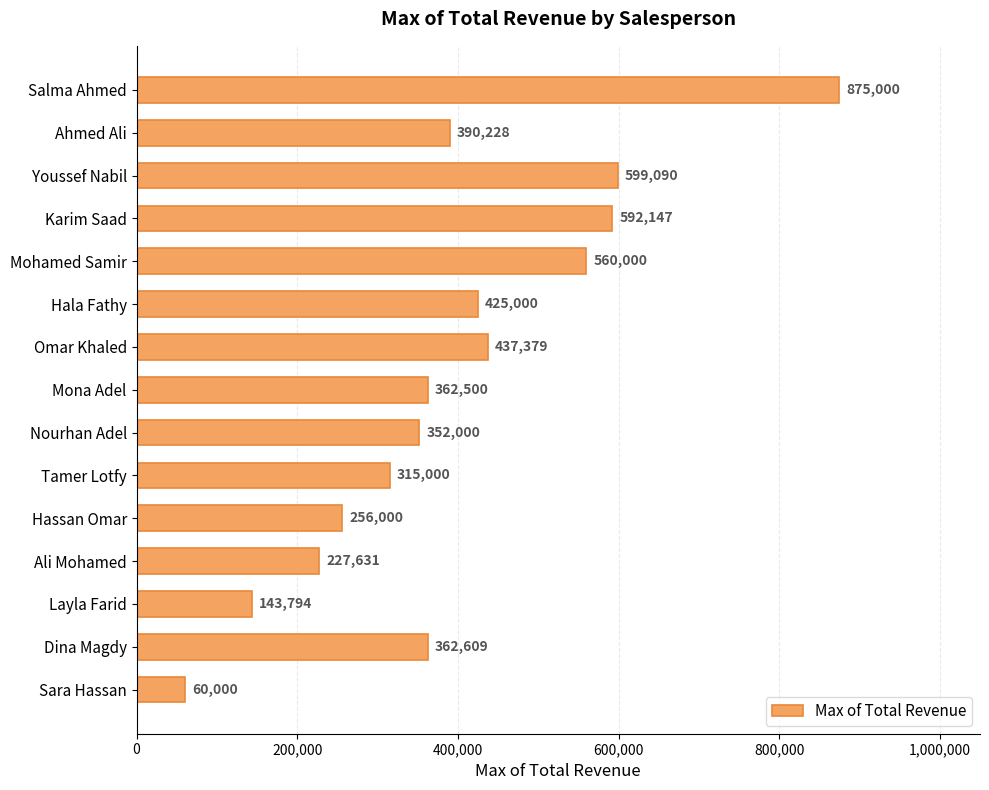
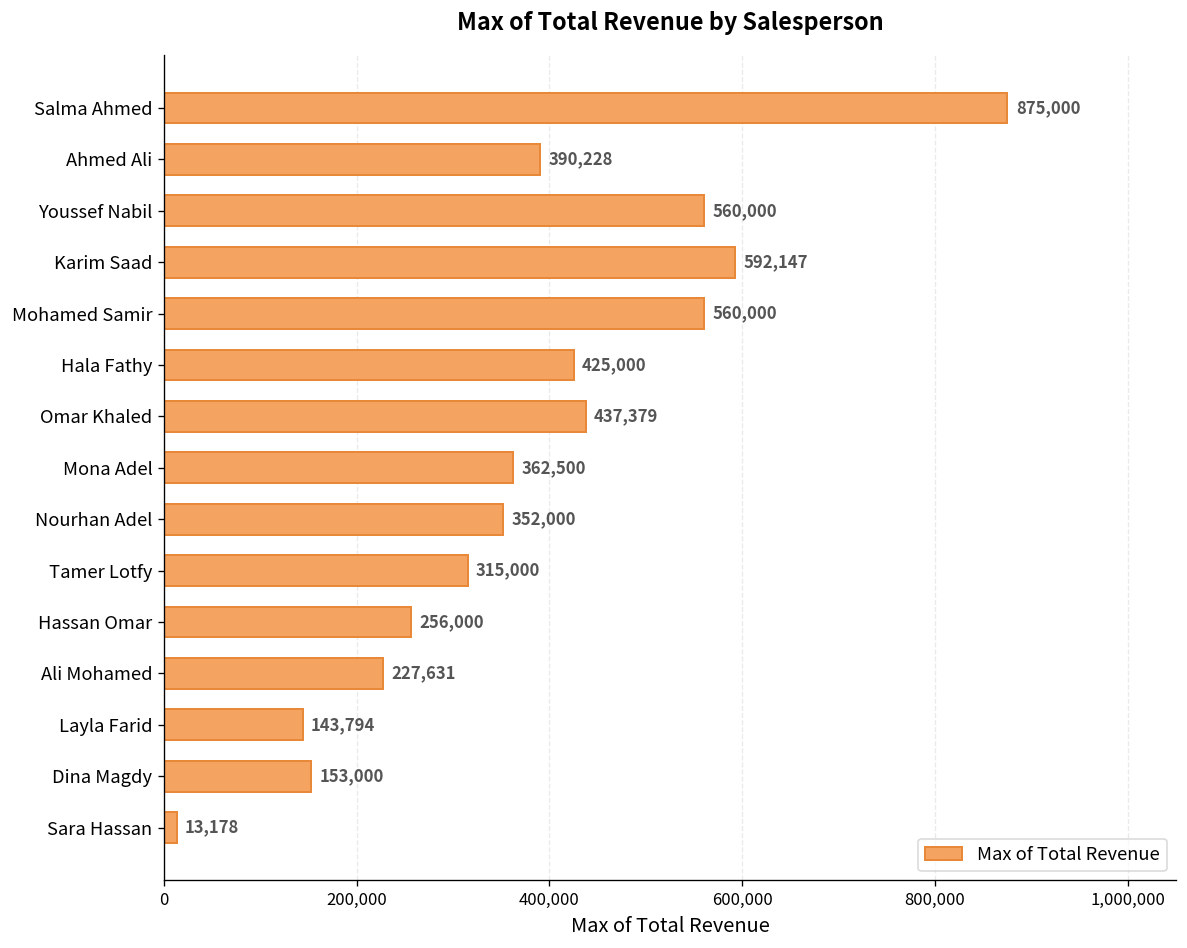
Youssef Nabil: 599,090 -> 560,000
Dina Magdy: 362,609 -> 153,000
Sara Hassan: 60,000 -> 13,178
